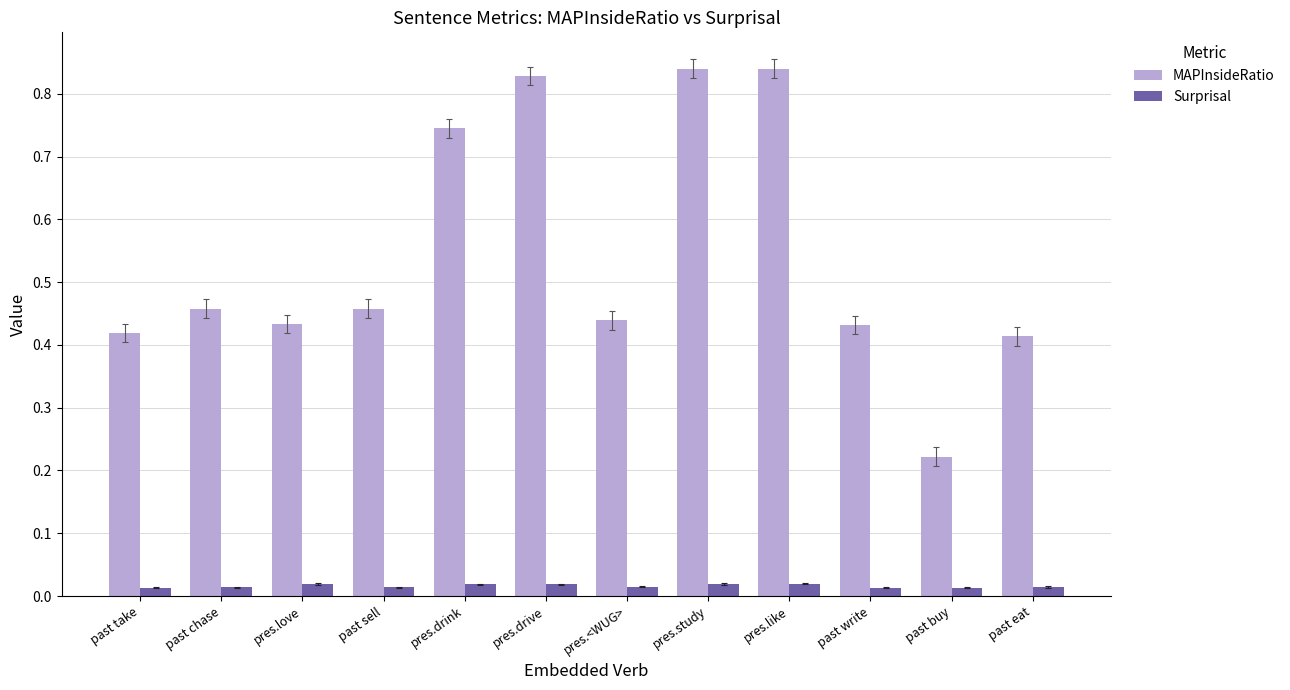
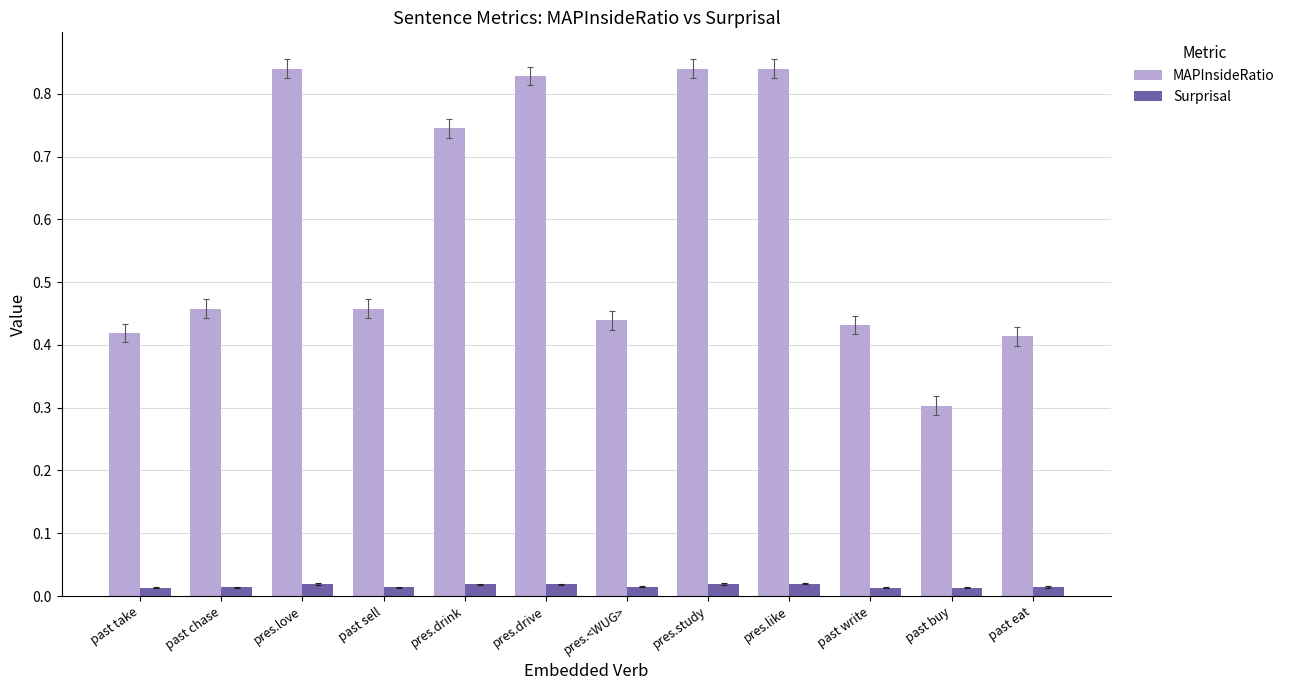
MAPInsideRatio, pres.love: 0.43 -> 0.84
MAPInsideRatio, past buy: 0.22 -> 0.30
